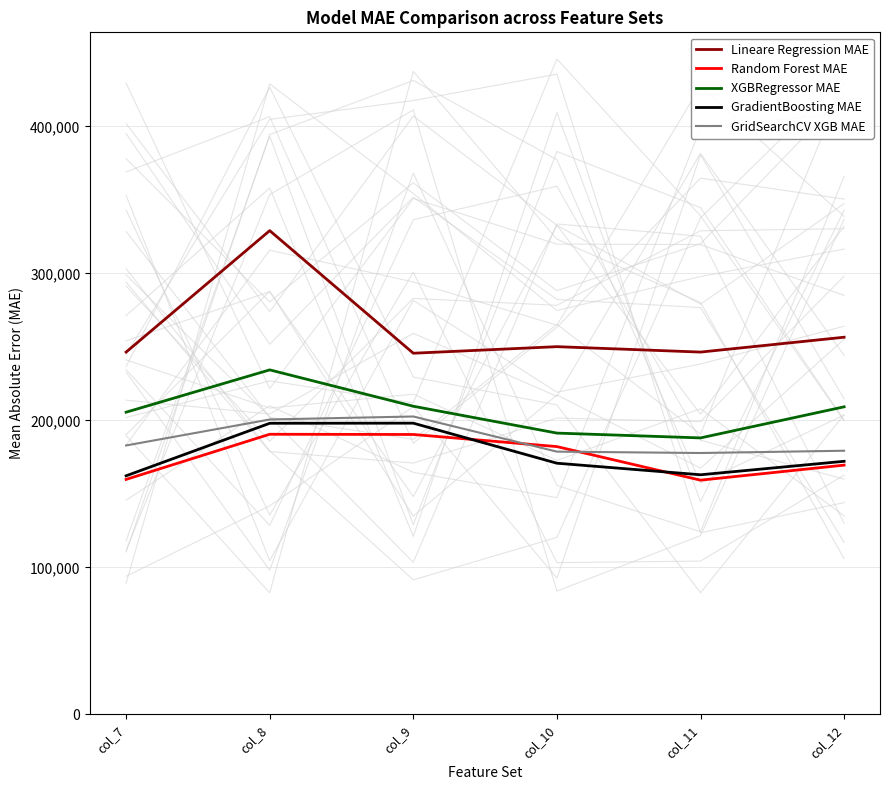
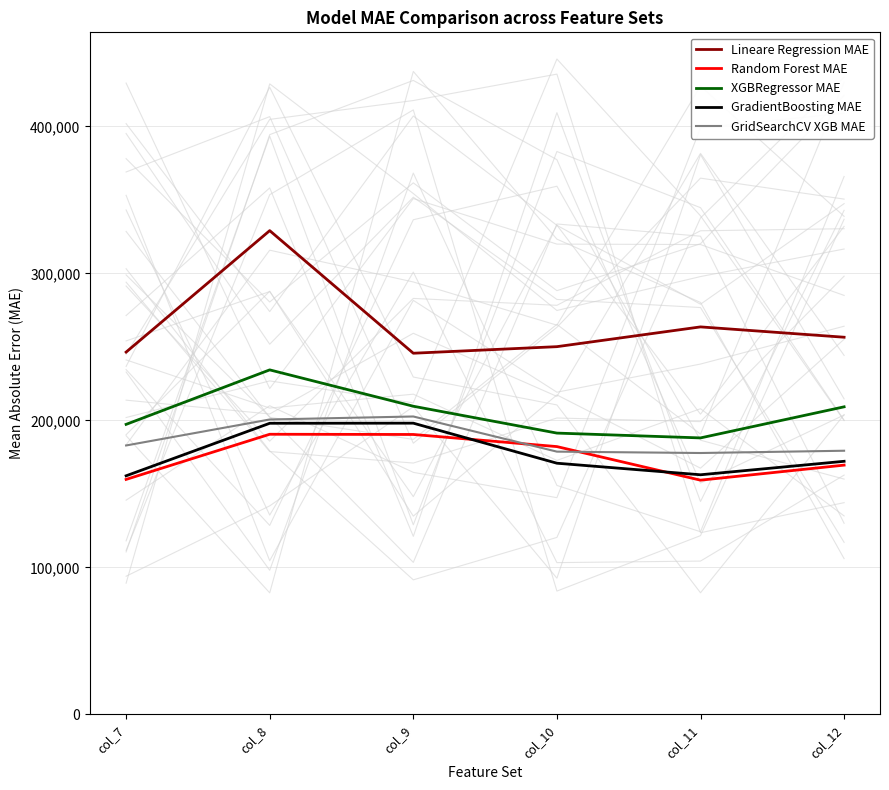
XGBRegressor MAE, col_7: 206,000 -> 197,000
Lineare Regression MAE, col_11: 246,000 -> 264,000
